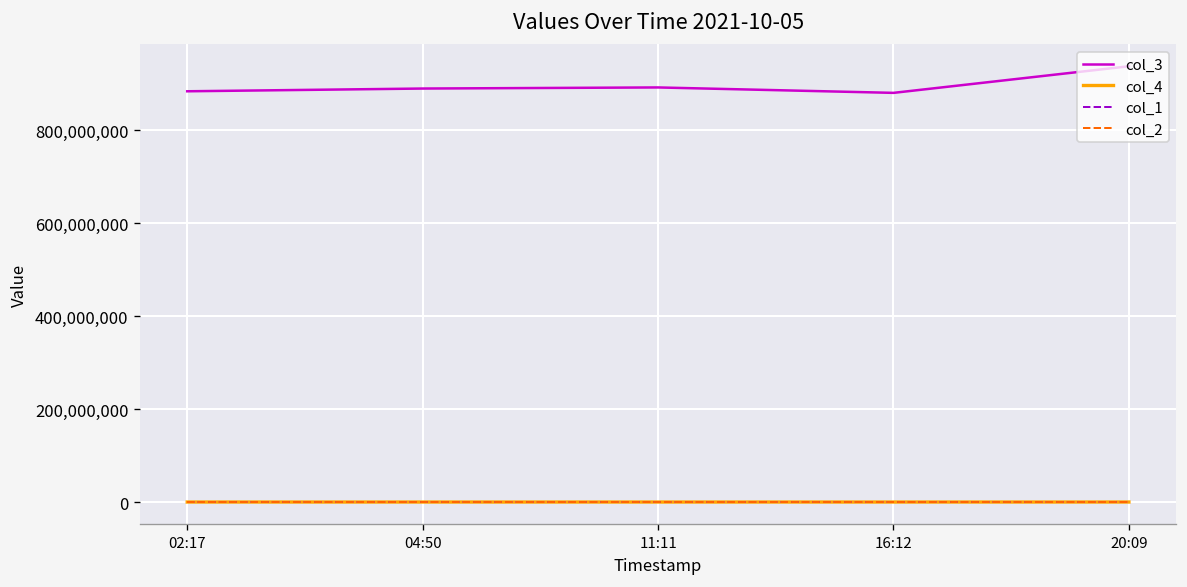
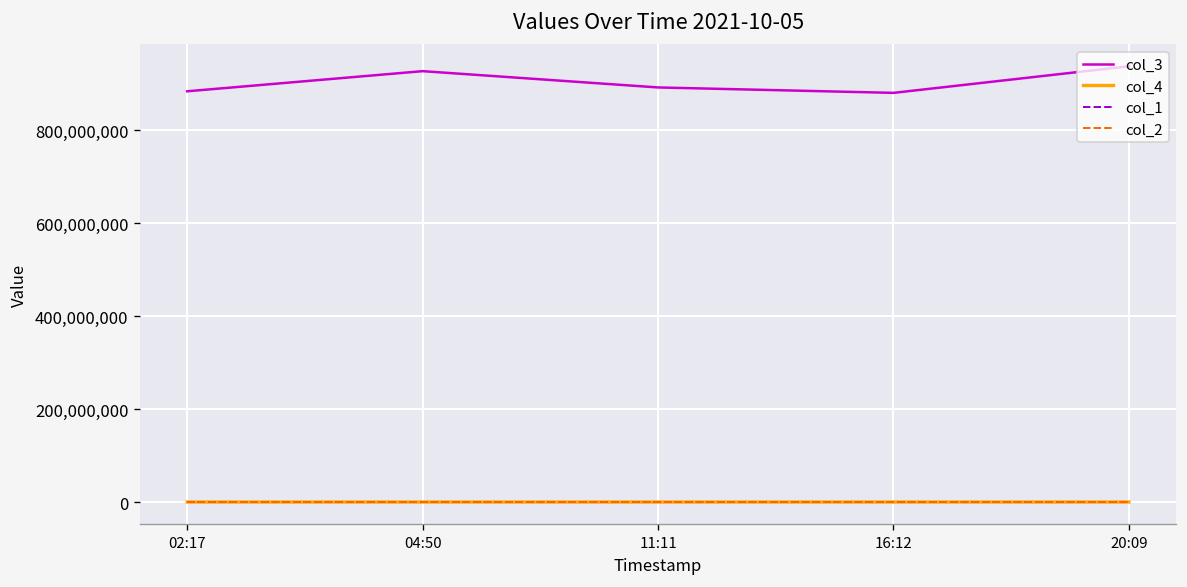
col_3, 04:50: 890,000,000 -> 930,000,000
